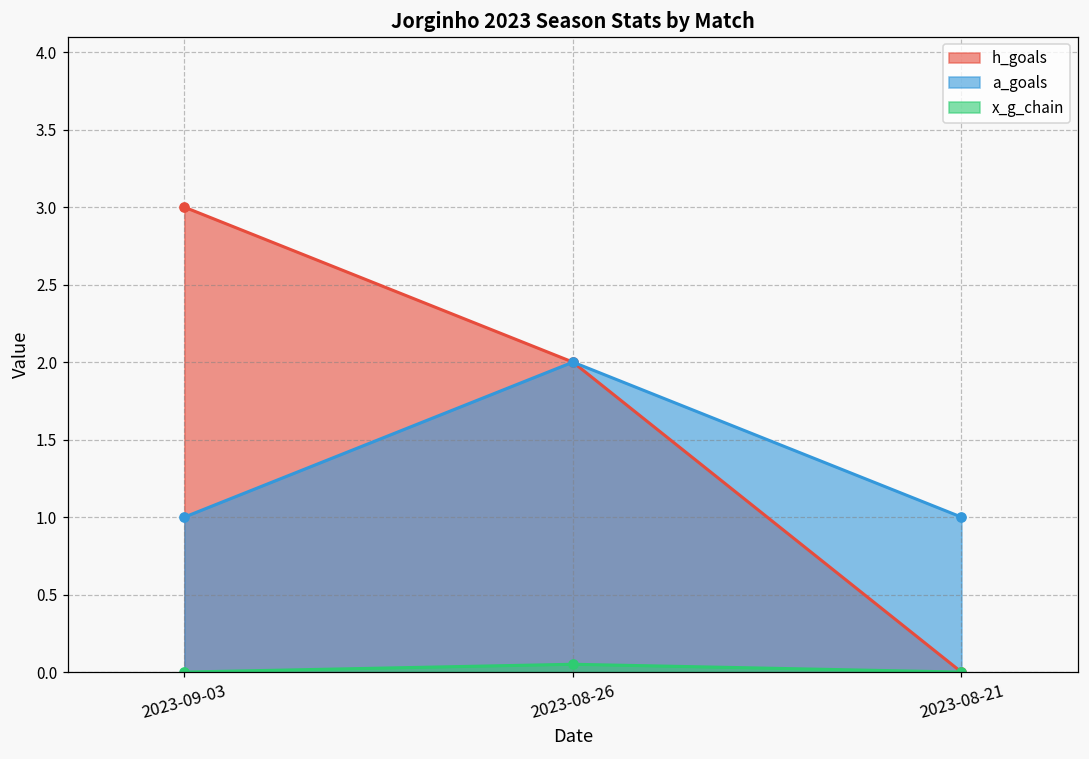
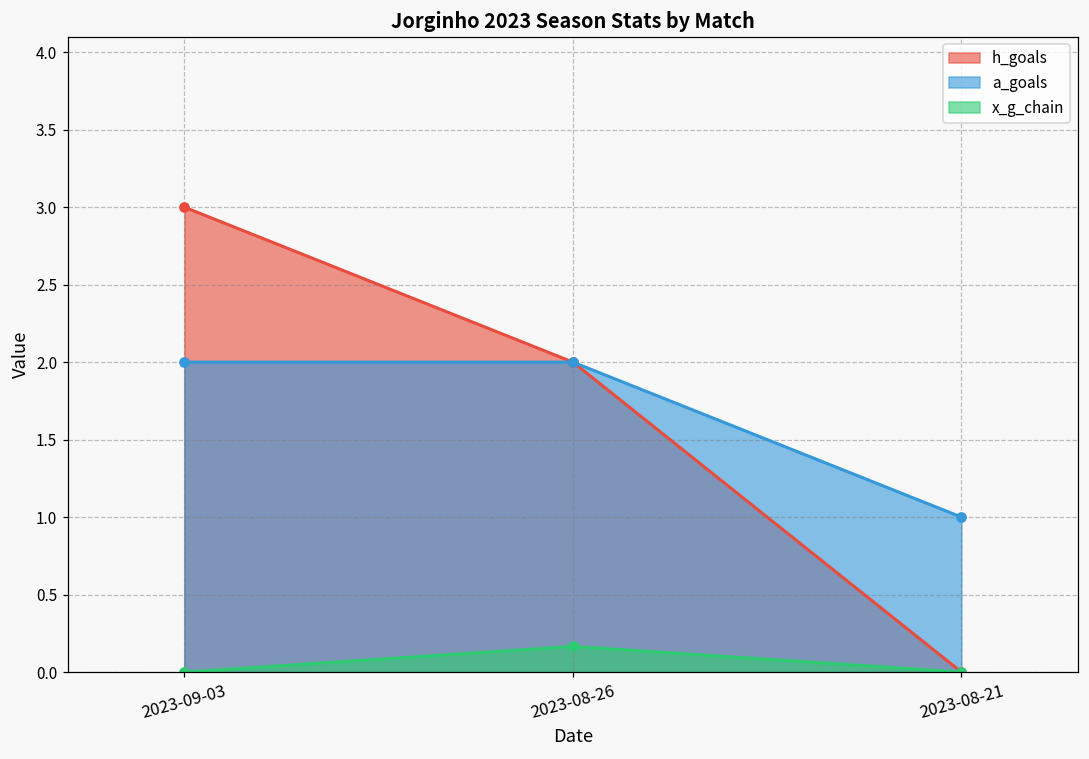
a_goals, 2023-09-03: 1 -> 2
x_g_chain, 2023-08-26: 0.05 -> 0.17
